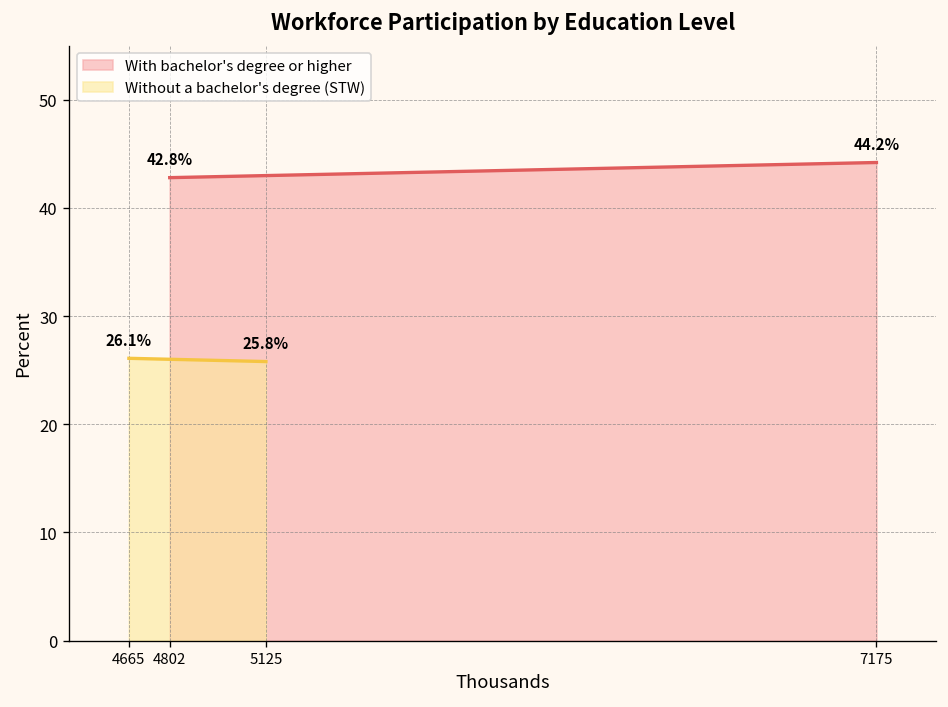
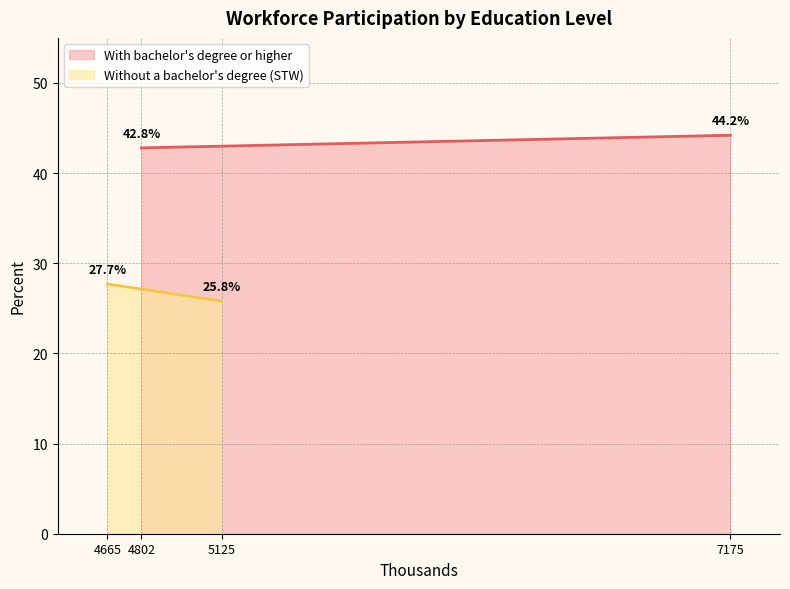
Without a bachelor's degree (STW), 4665: 26.1% -> 27.7%
